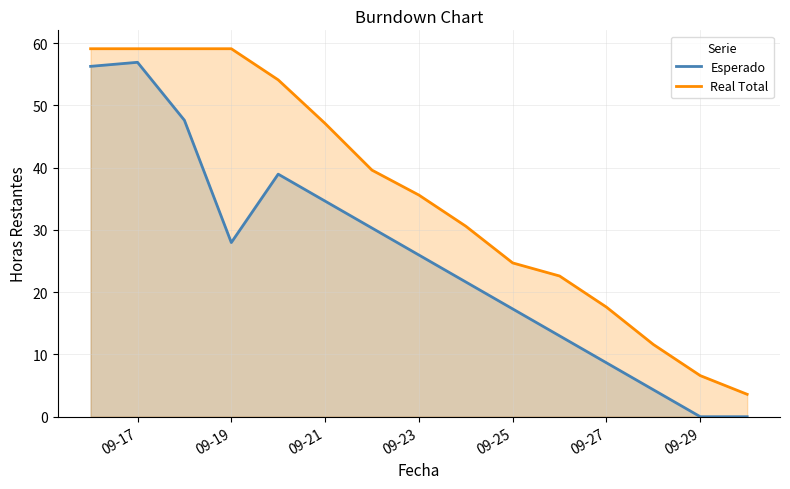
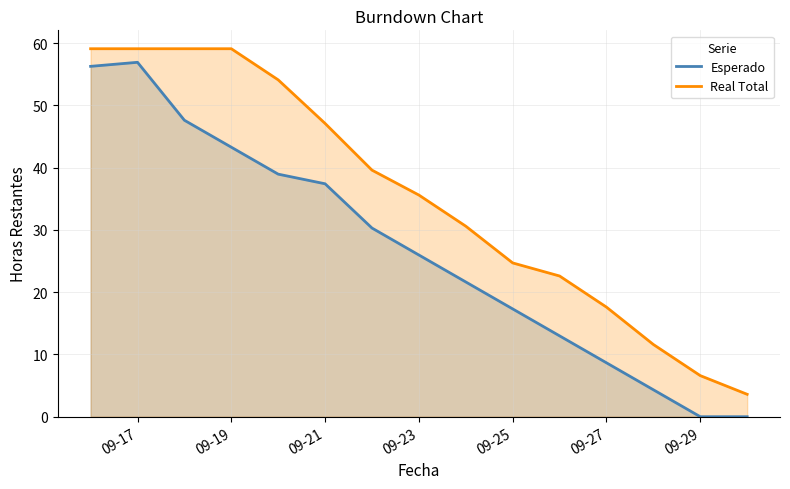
Esperado, 09-19: 28 -> 43
Esperado, 09-21: 35 -> 37
